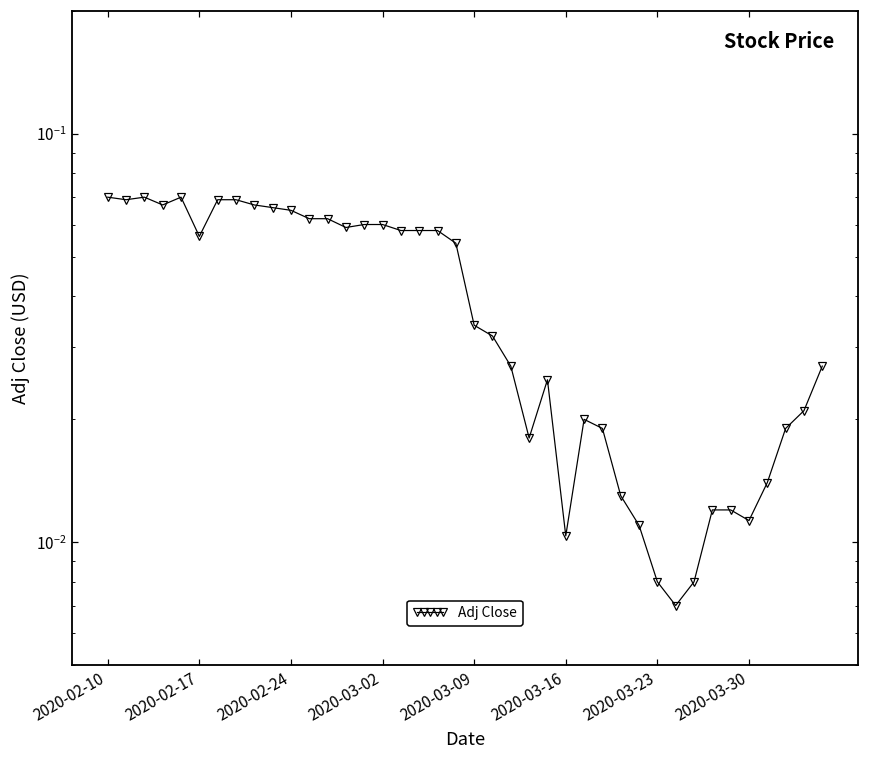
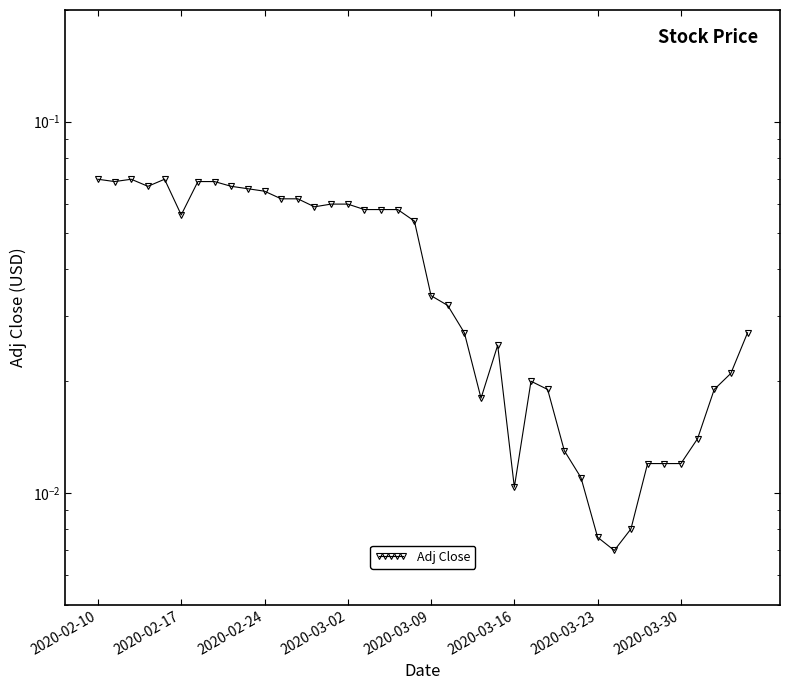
2020-03-23: 0.0080 -> 0.0076
2020-03-30: 0.0113 -> 0.0120
